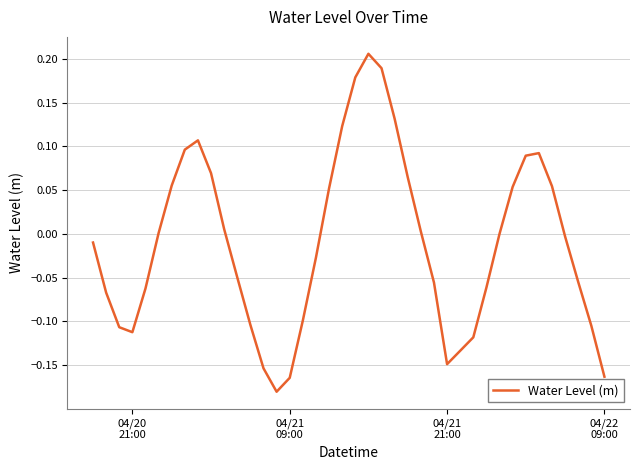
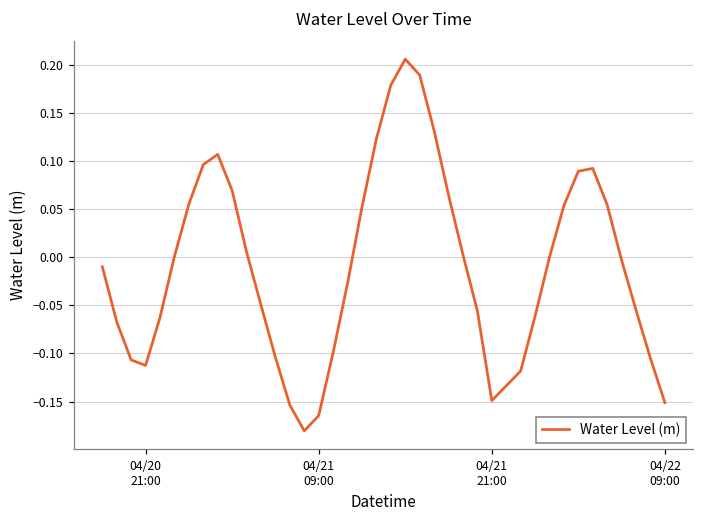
04/22 09:00: -0.16 -> -0.15
